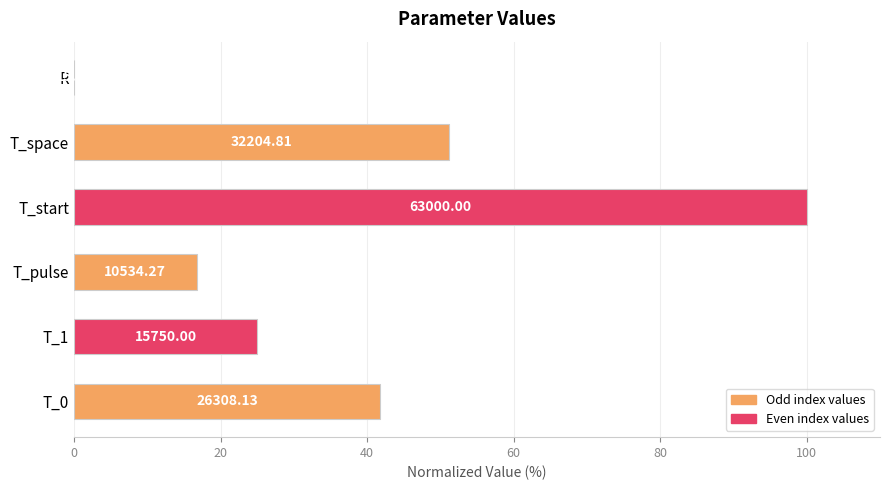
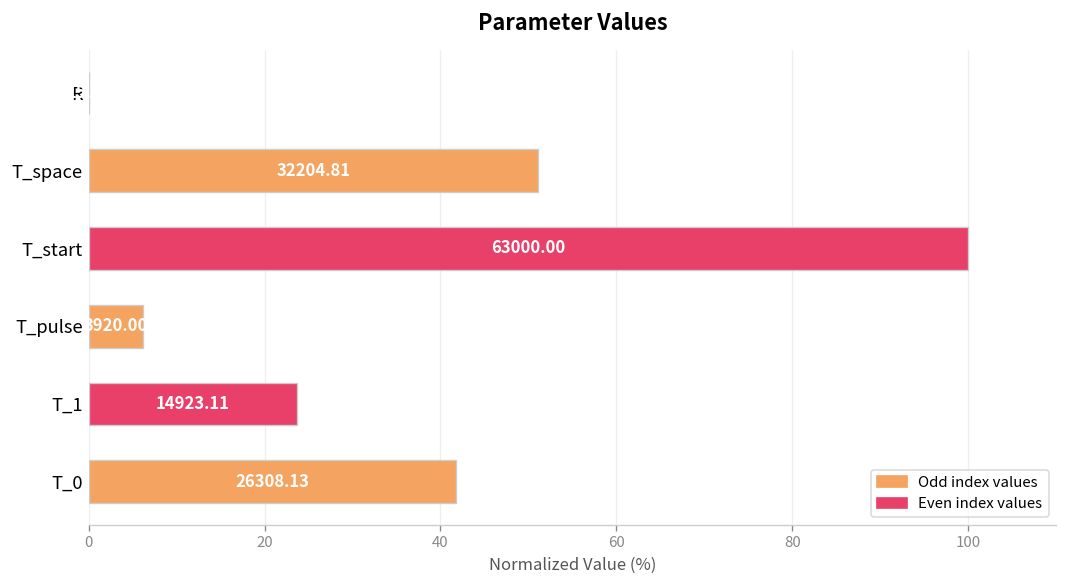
T_pulse: 10534.27 -> 3920.00
T_1: 15750.00 -> 14923.11
